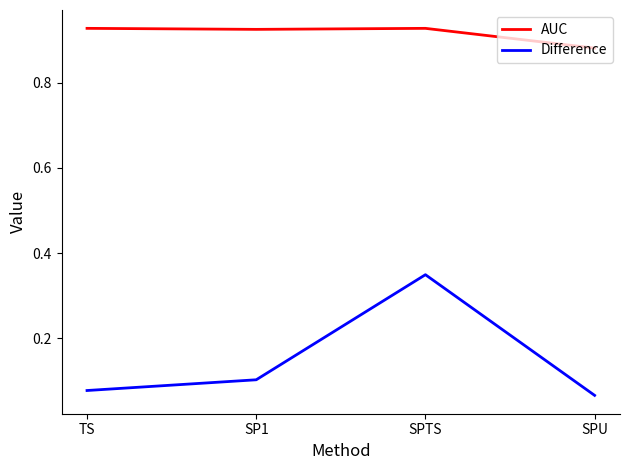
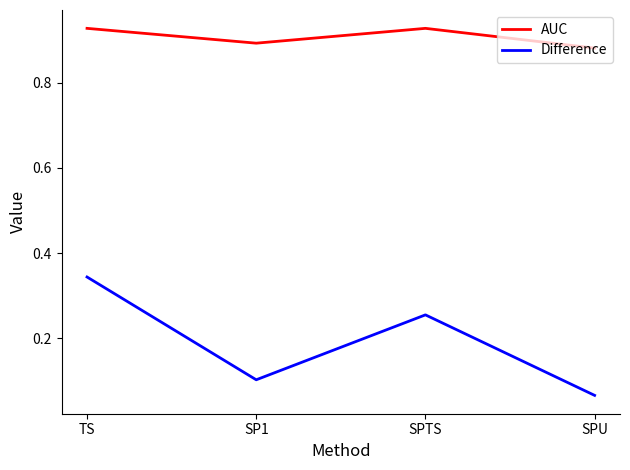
Difference, TS: 0.08 -> 0.34
AUC, SP1: 0.93 -> 0.89
Difference, SPTS: 0.35 -> 0.25
